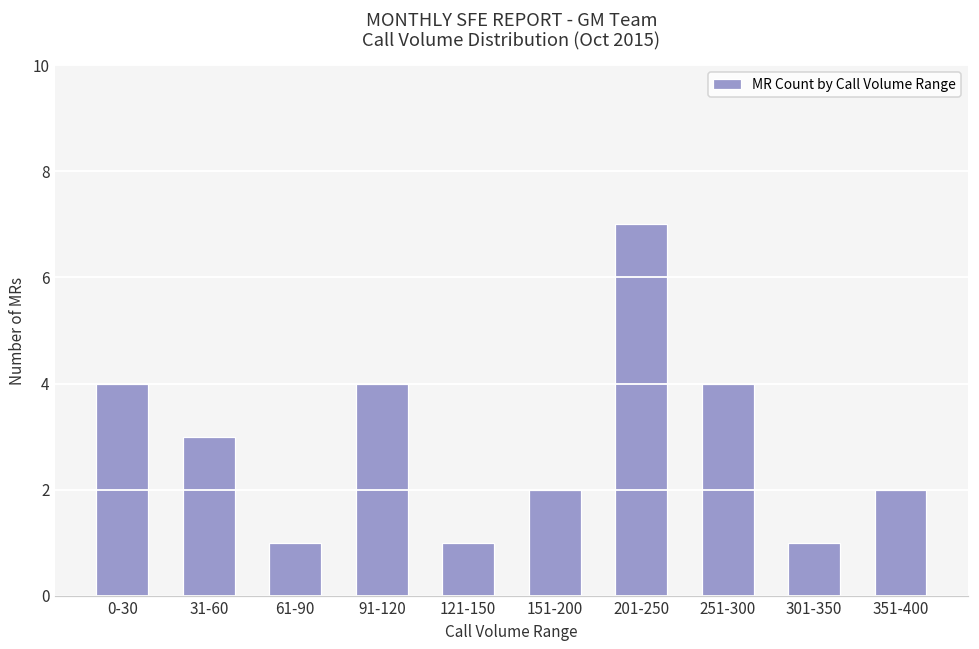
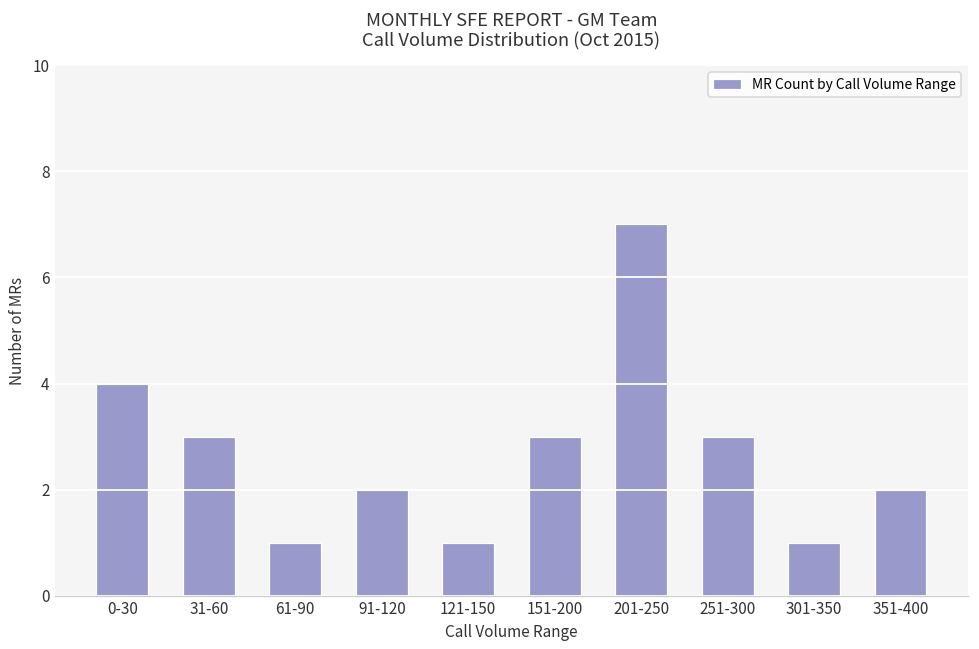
91-120: 4 -> 2
151-200: 2 -> 3
251-300: 4 -> 3
